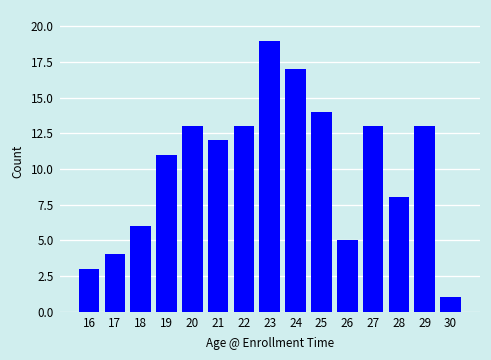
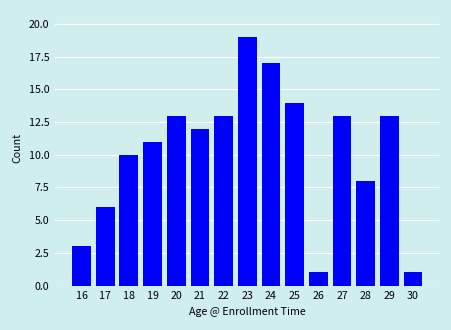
17: 4 -> 6
18: 6 -> 10
26: 5 -> 1
